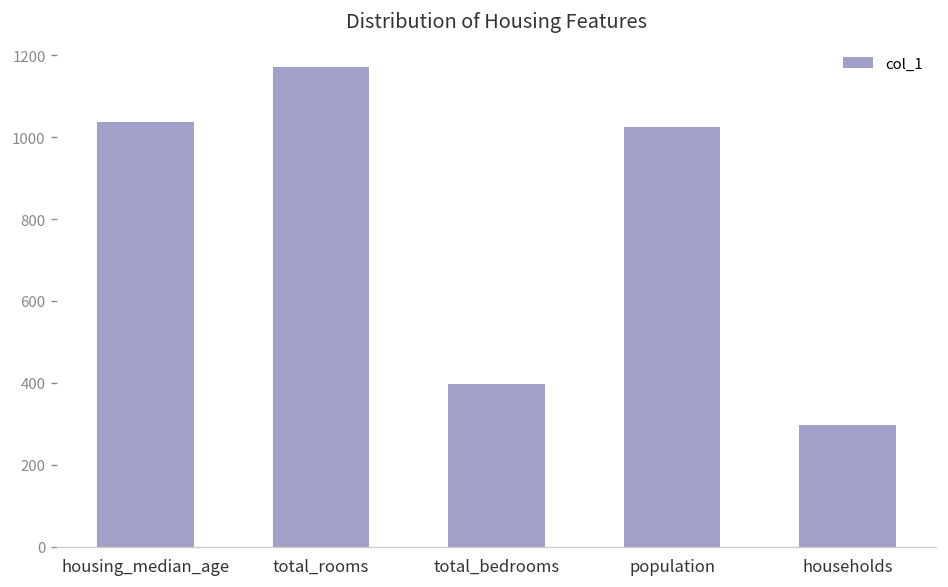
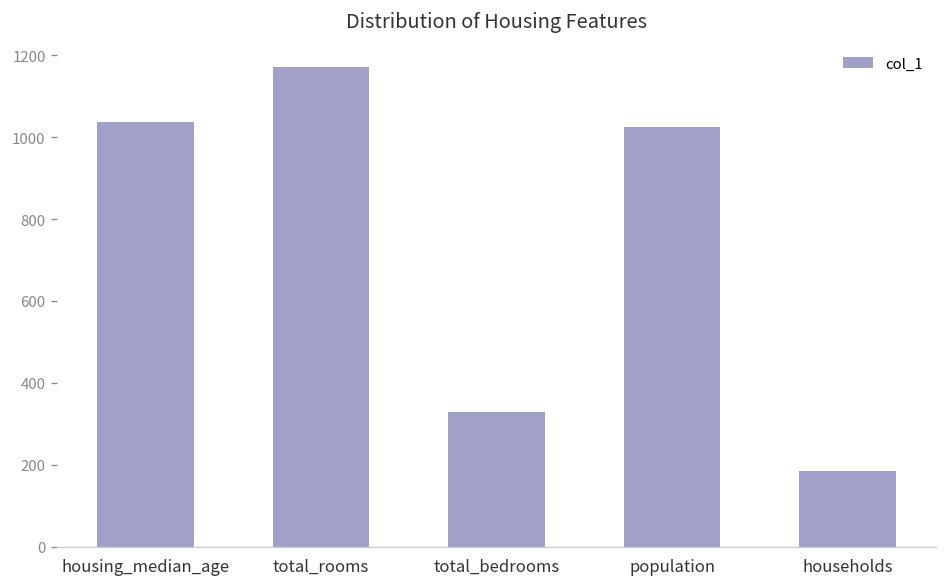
total_bedrooms: 400 -> 330
households: 300 -> 180
